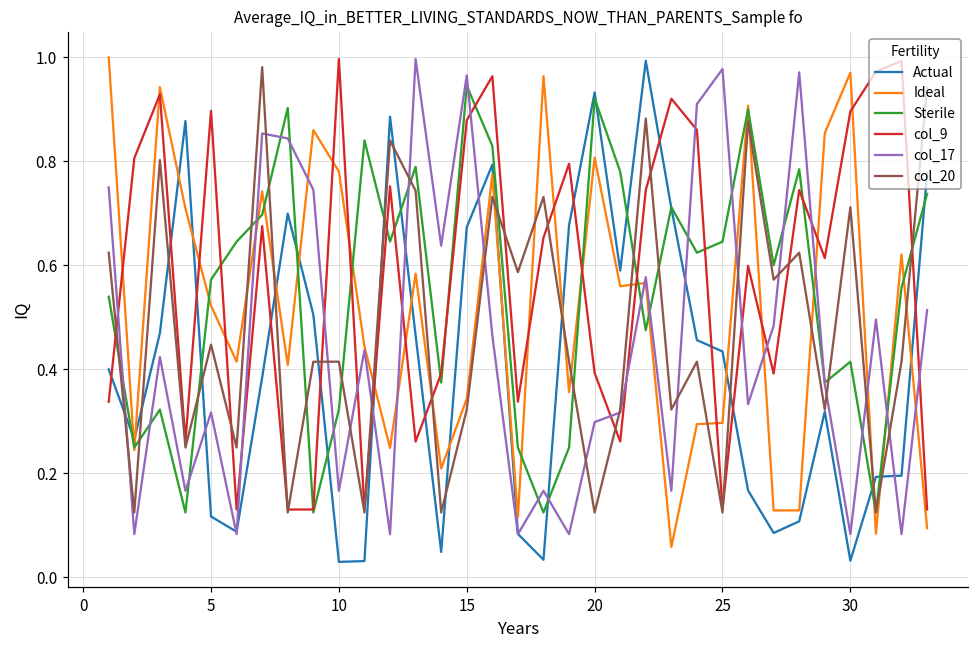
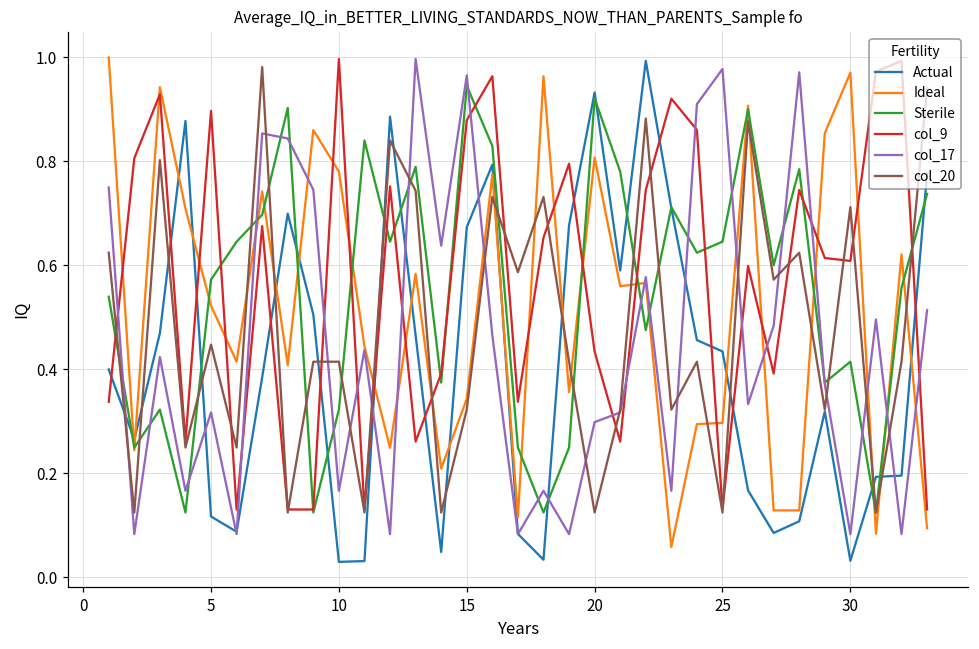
col_9, 20: 0.39 -> 0.43
col_9, 30: 0.90 -> 0.61
